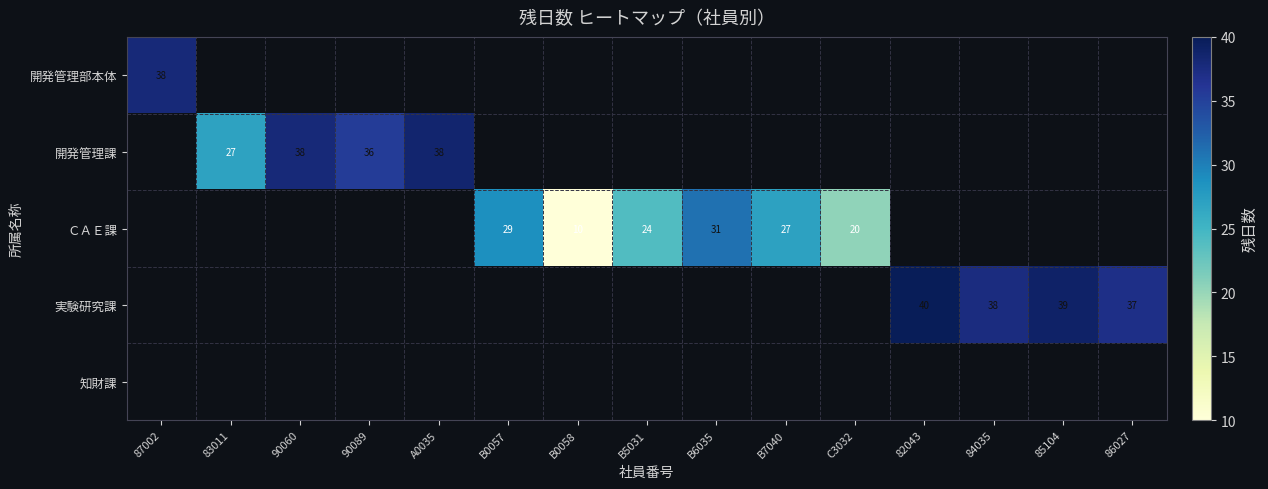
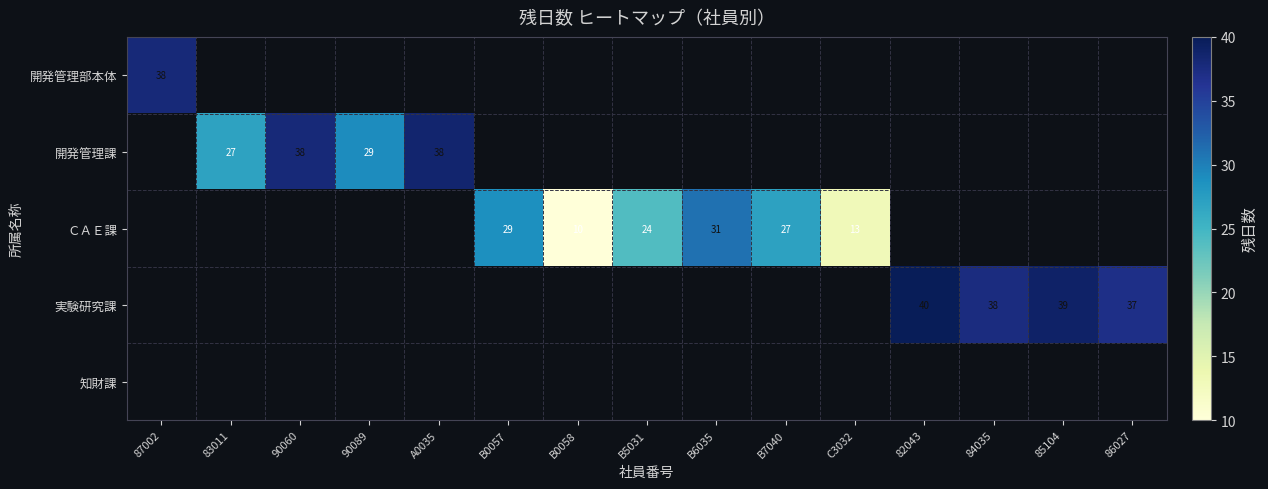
開発管理課, 90089: 36 -> 29
ＣＡＥ課, C3032: 20 -> 13
